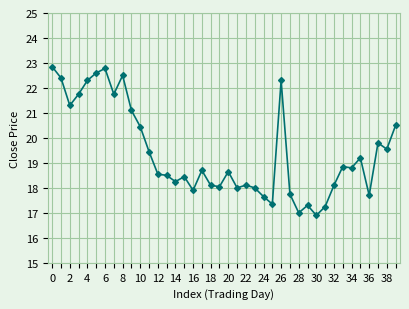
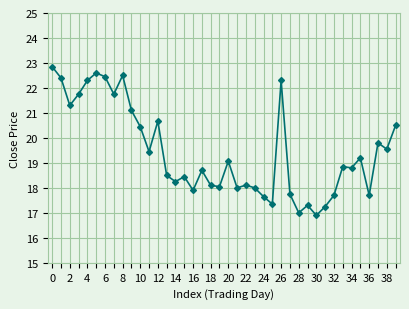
6: 22.8 -> 22.5
12: 18.6 -> 20.7
20: 18.7 -> 19.1
32: 18.1 -> 17.7
